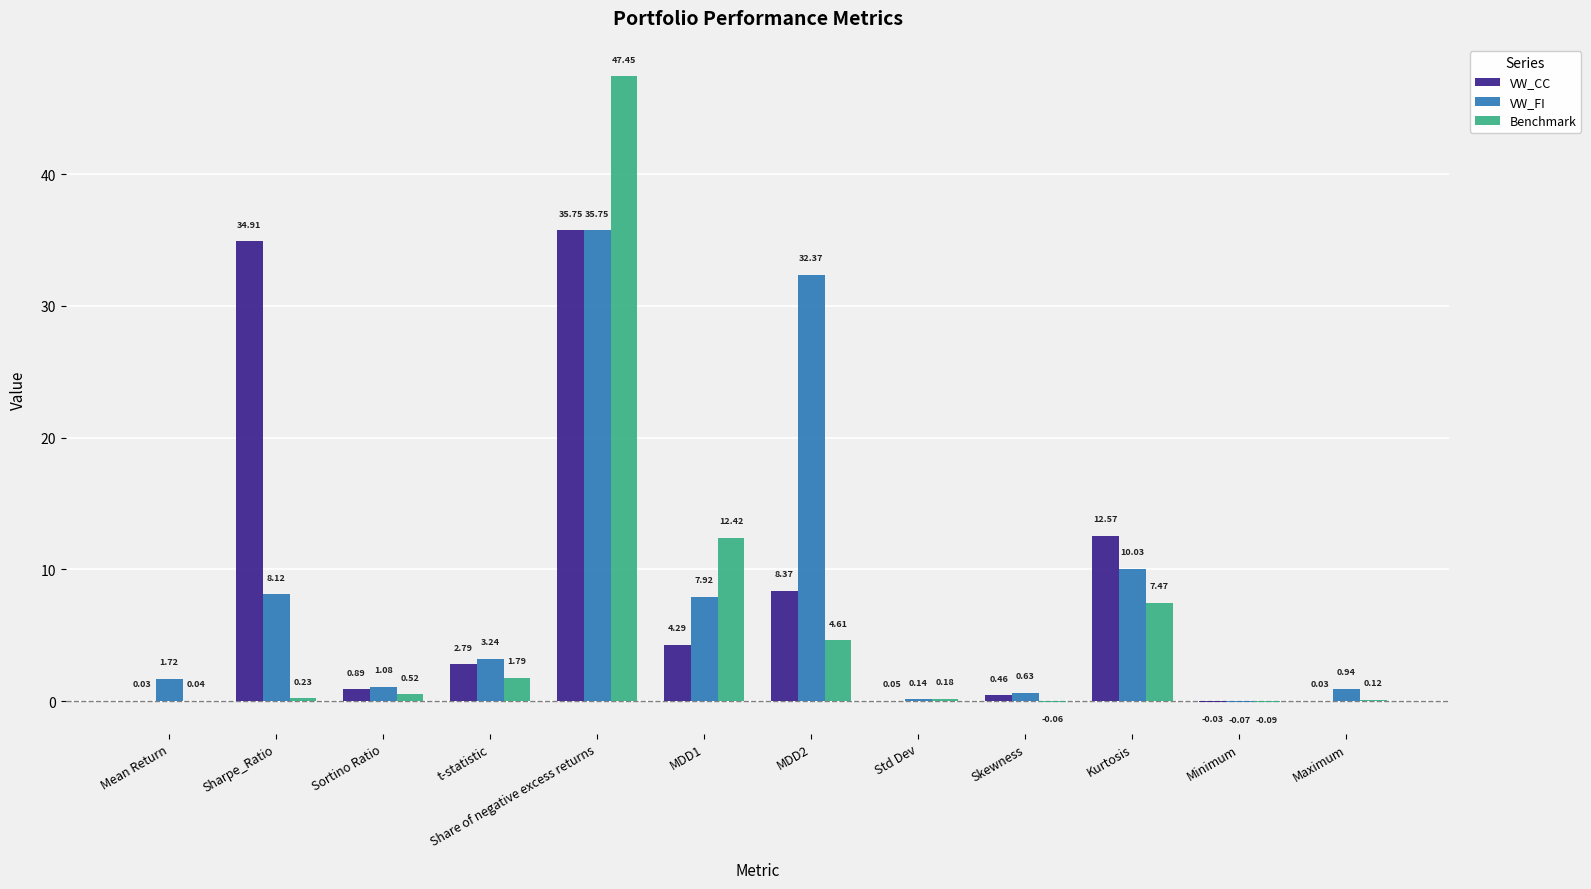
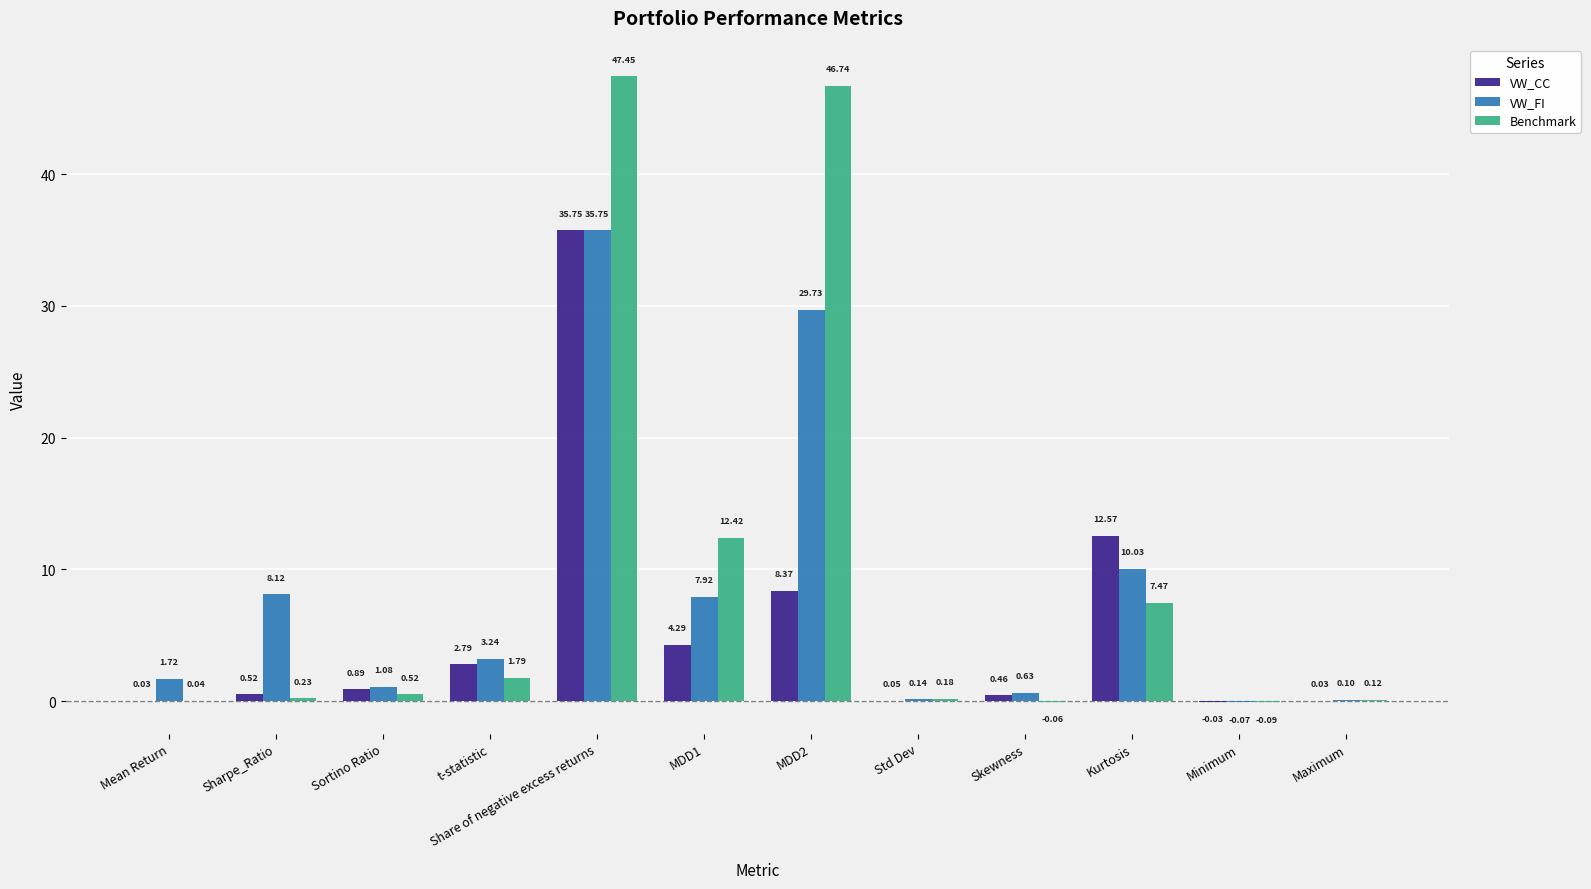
VW_CC, Sharpe_Ratio: 34.91 -> 0.52
VW_FI, MDD2: 32.37 -> 29.73
Benchmark, MDD2: 4.61 -> 46.74
VW_FI, Maximum: 0.94 -> 0.10
